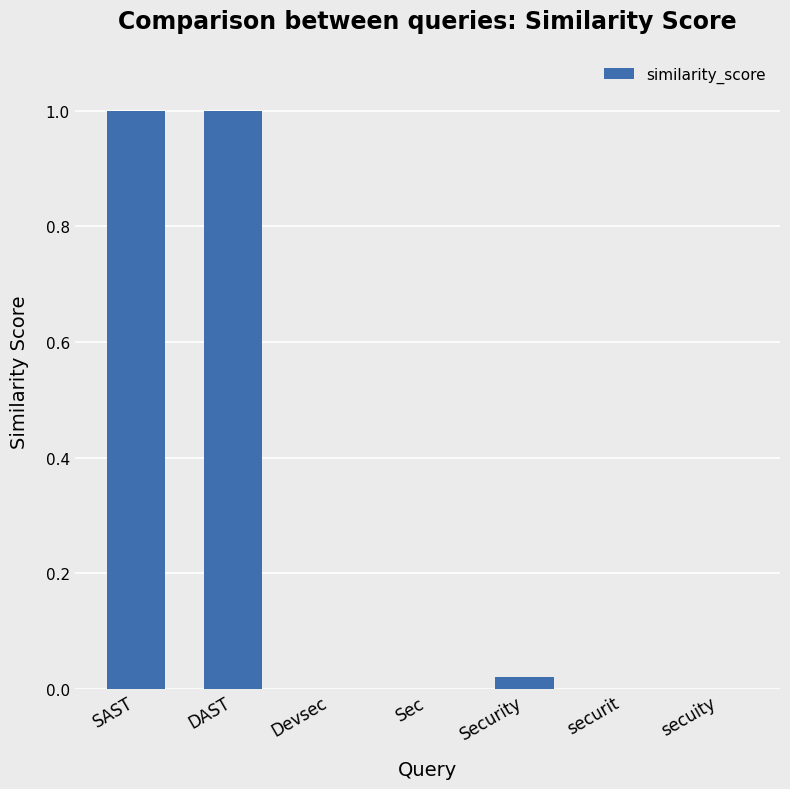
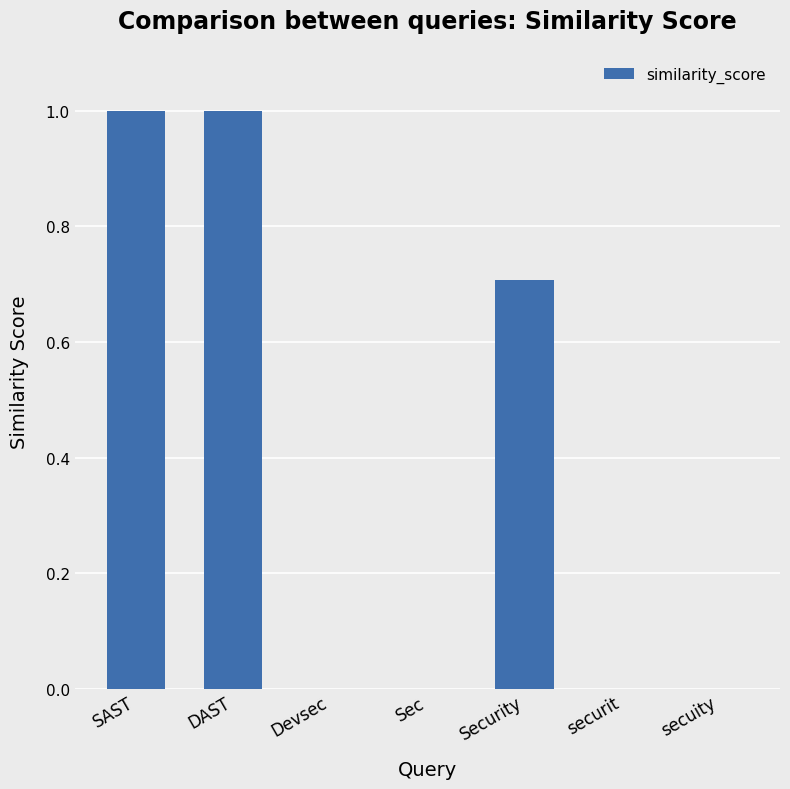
Security: 0.02 -> 0.71
